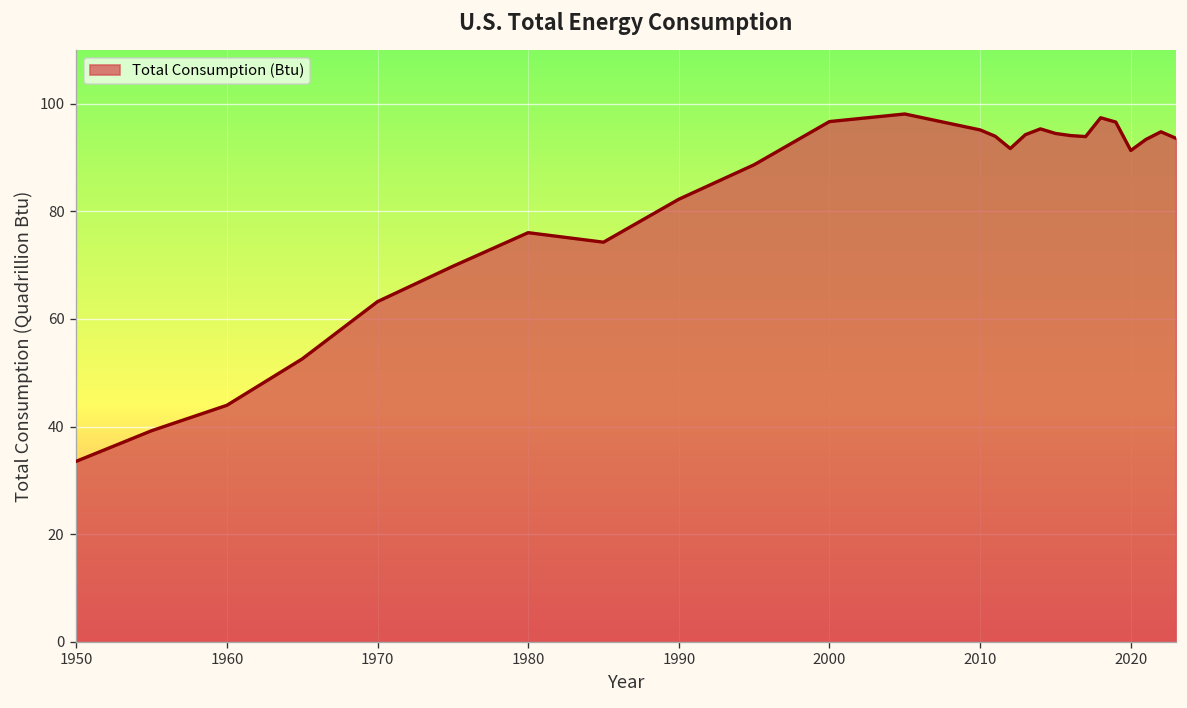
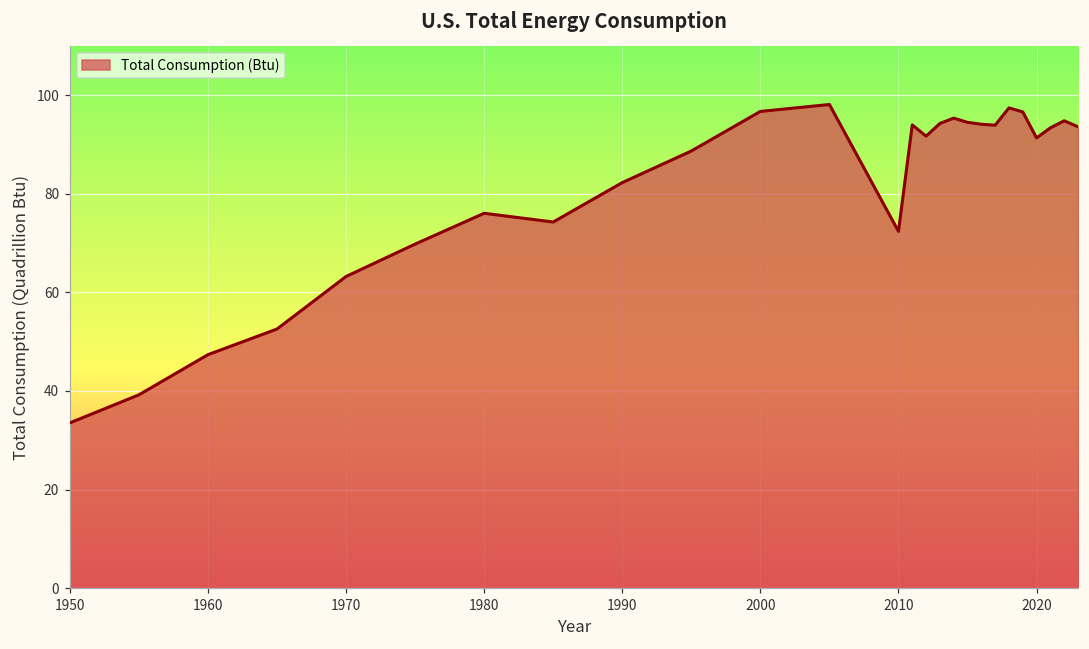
1960: 44 -> 47
2010: 95 -> 72
